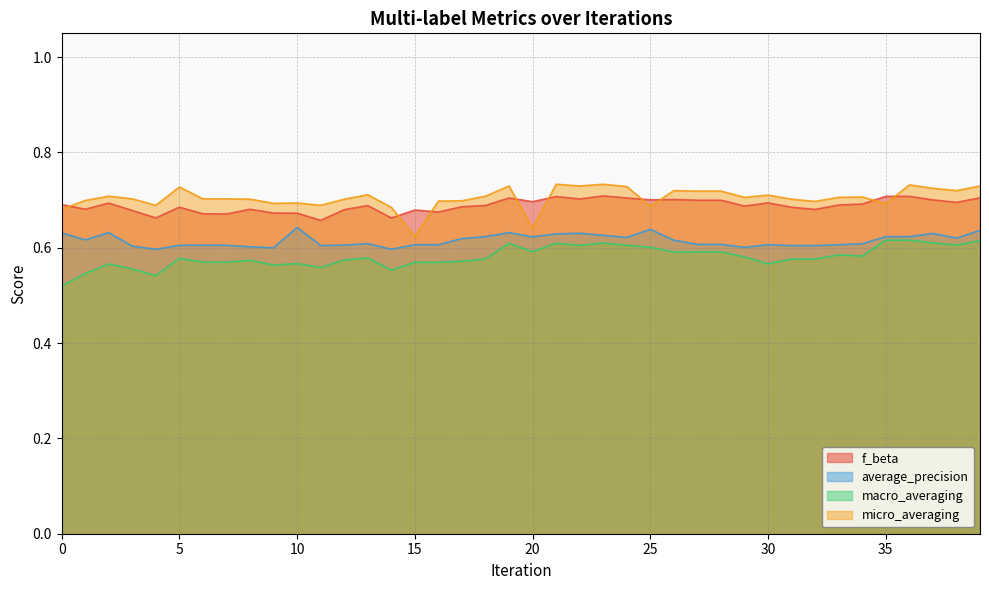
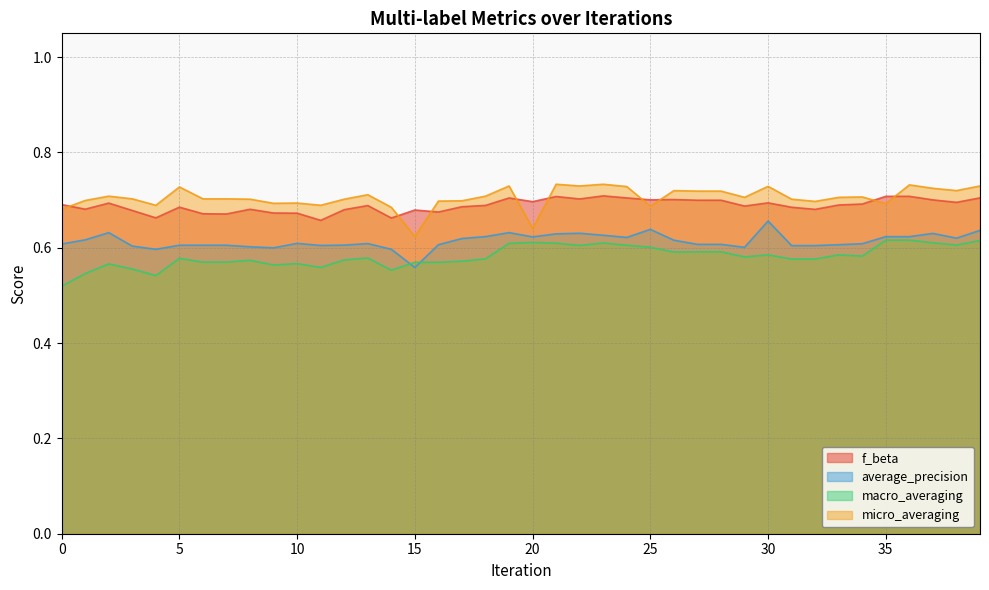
average_precision, 0: 0.63 -> 0.61
average_precision, 10: 0.64 -> 0.61
average_precision, 15: 0.61 -> 0.56
macro_averaging, 20: 0.59 -> 0.61
average_precision, 30: 0.61 -> 0.66
macro_averaging, 30: 0.57 -> 0.59
micro_averaging, 30: 0.71 -> 0.73
